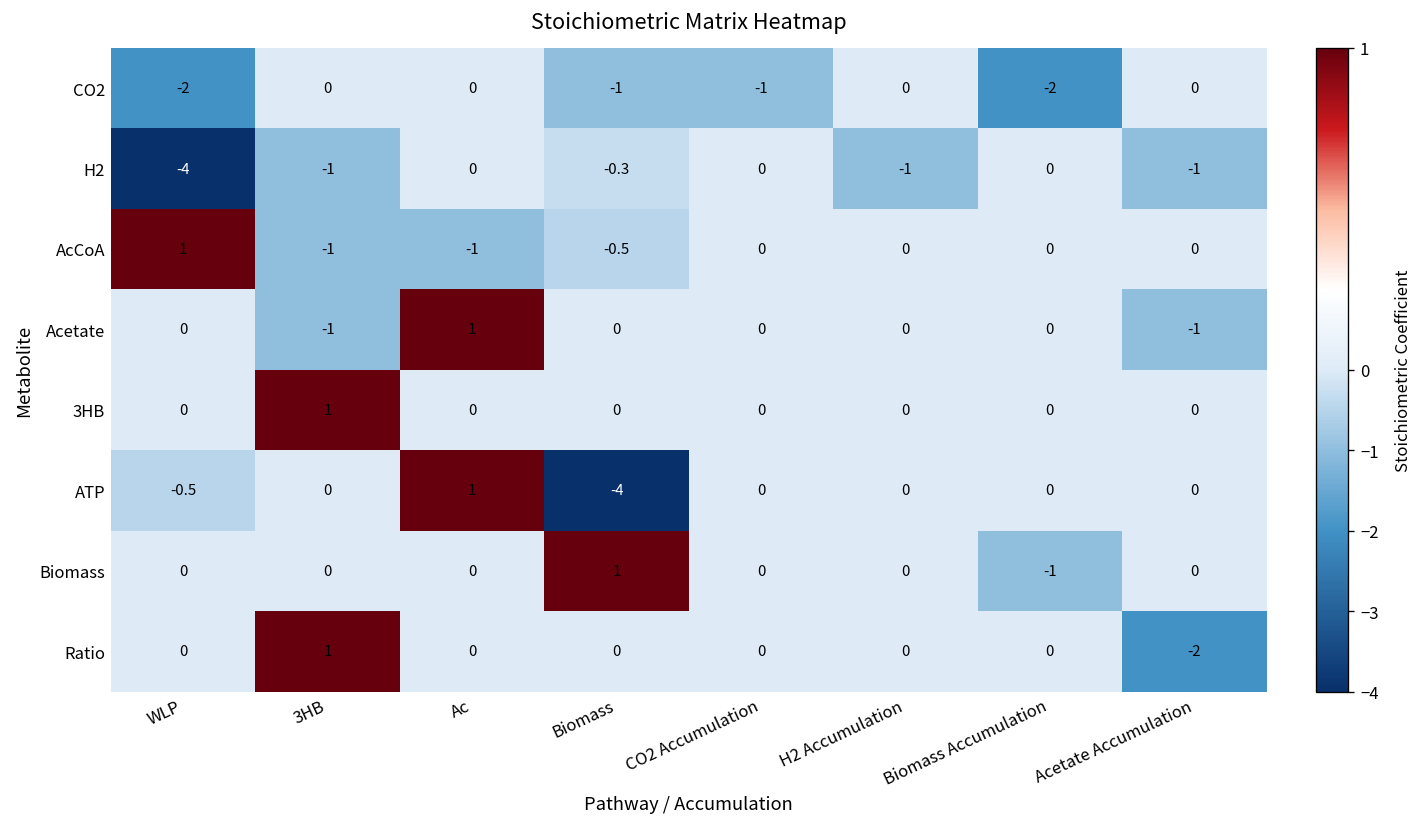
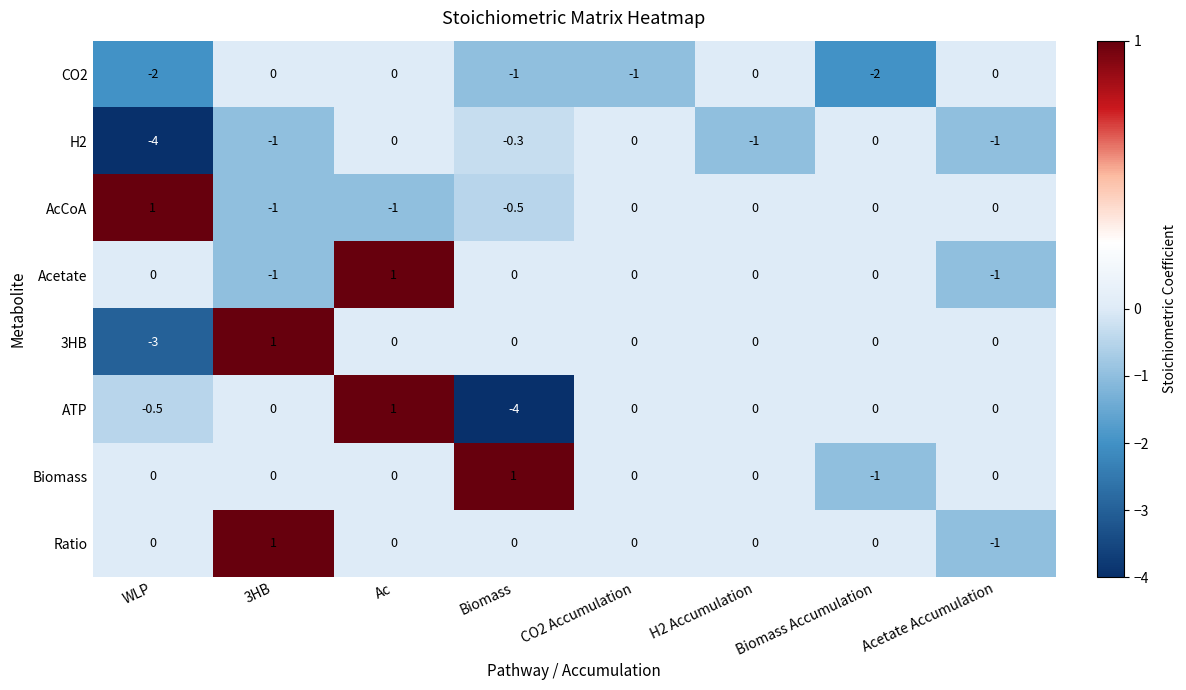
3HB, WLP: 0 -> -3
Ratio, Acetate Accumulation: -2 -> -1
